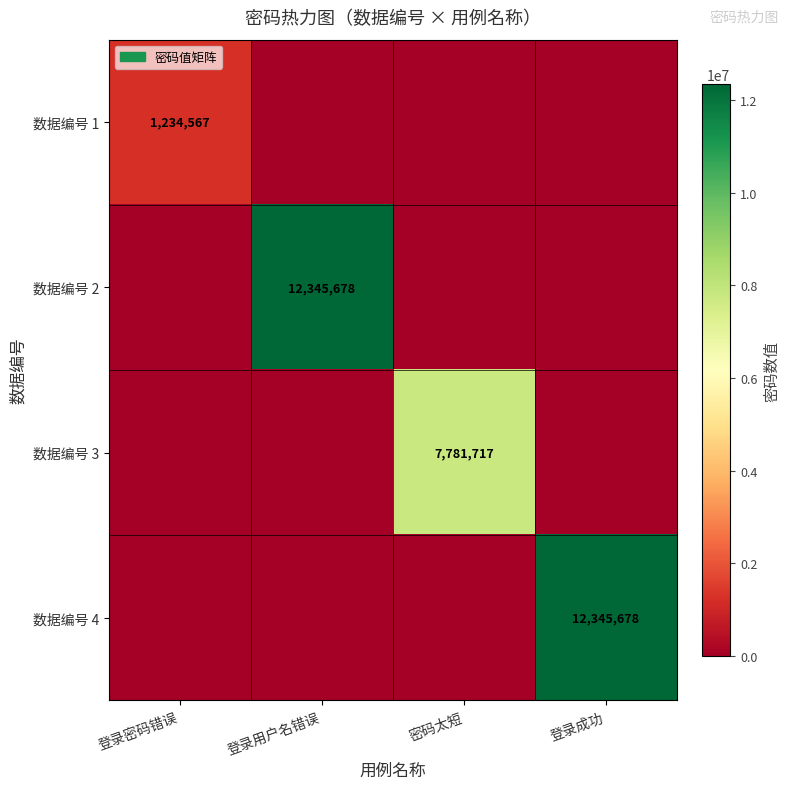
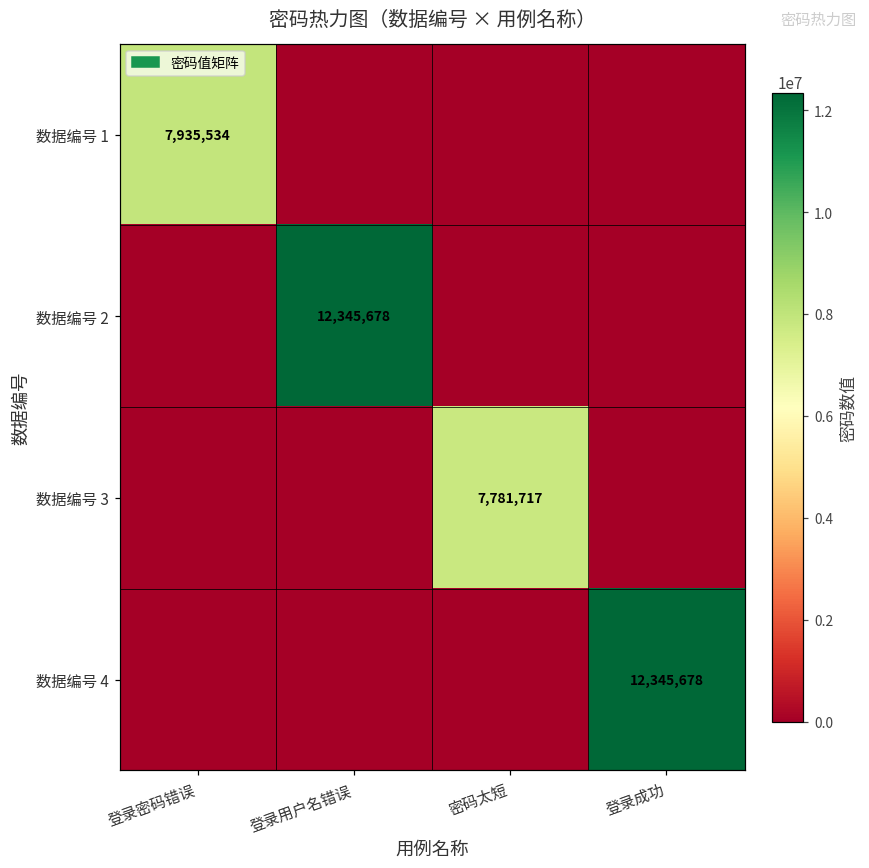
数据编号 1, 登录密码错误: 1,234,567 -> 7,935,534
